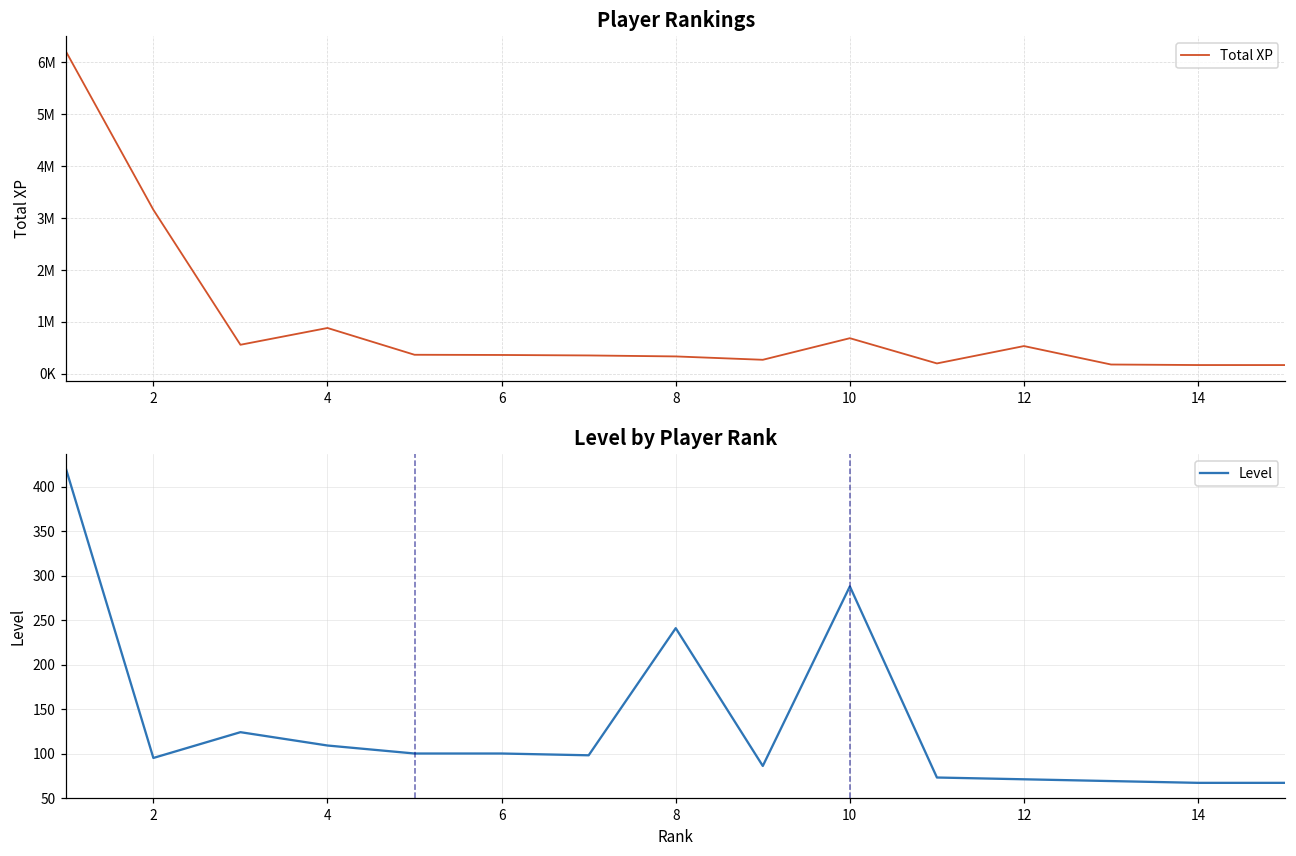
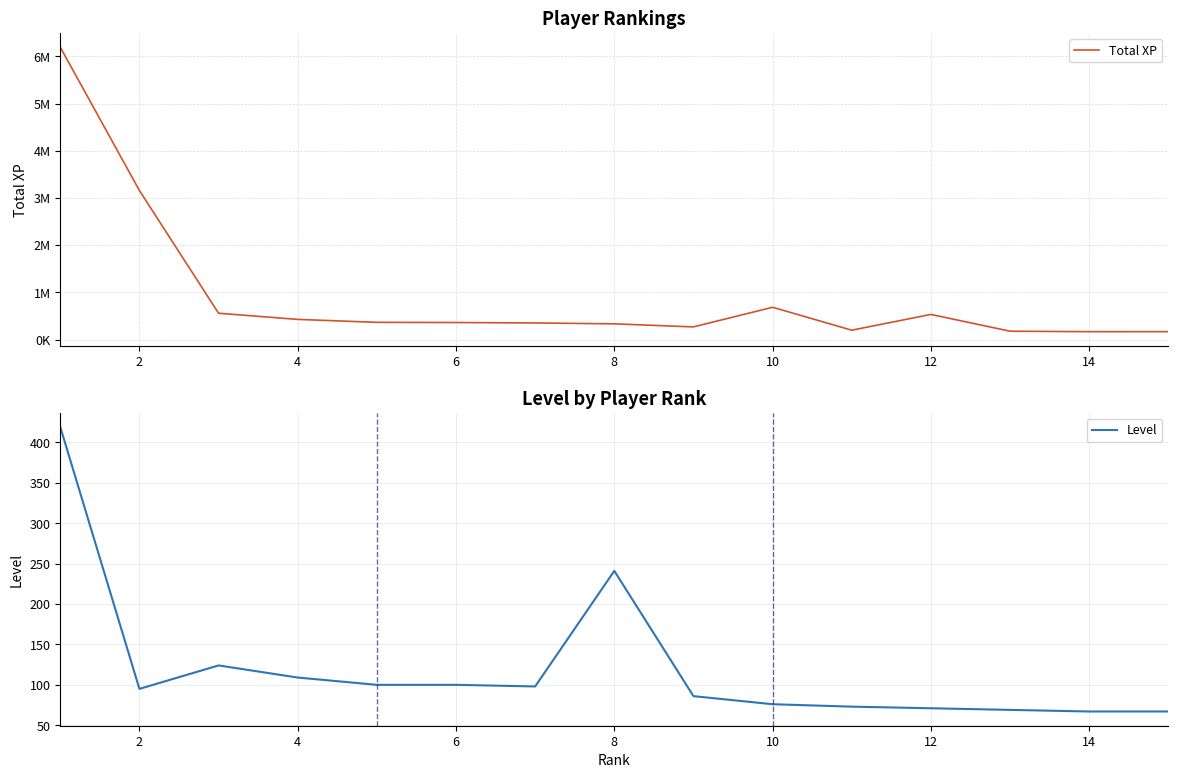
Player Rankings, 4: 900000 -> 400000
Level by Player Rank, 10: 290 -> 80
